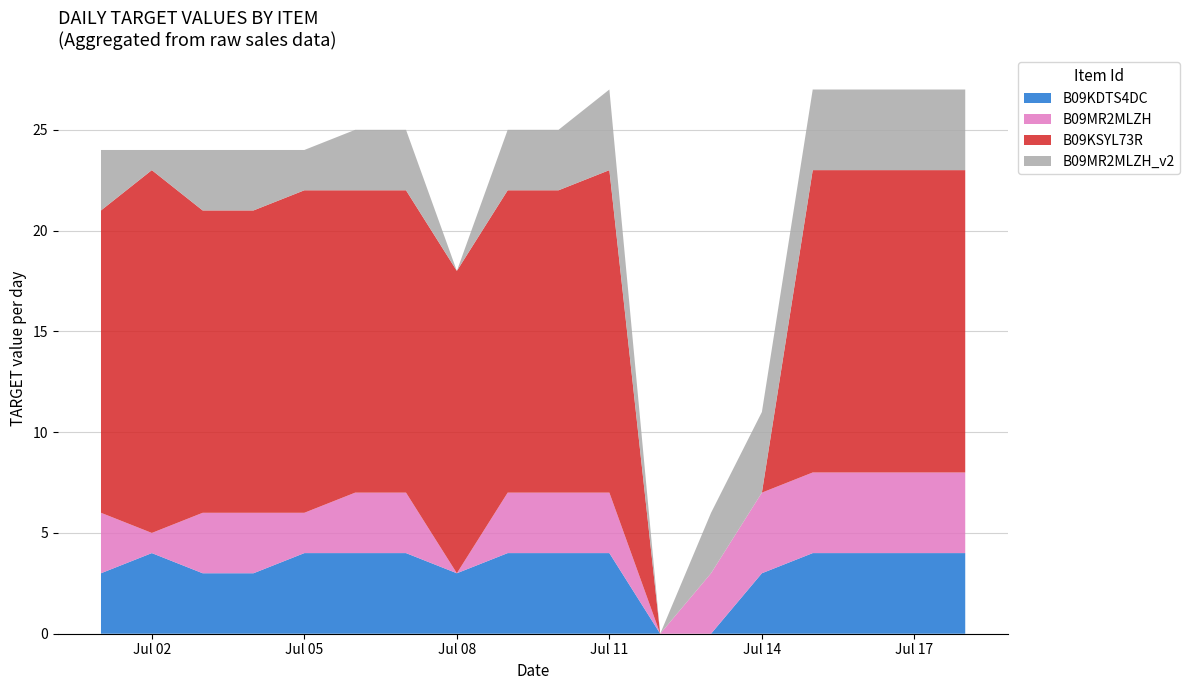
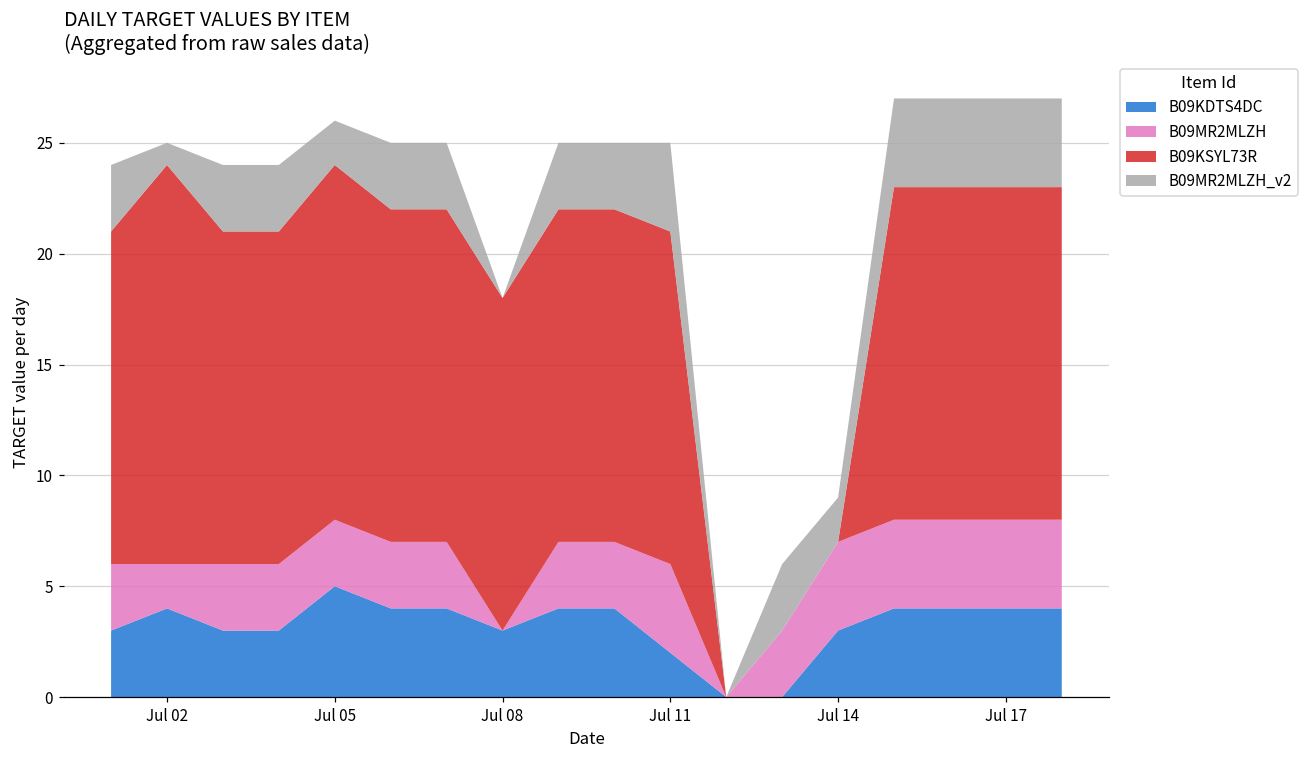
B09MR2MLZH, Jul 02: 1 -> 2
B09KDTS4DC, Jul 05: 4 -> 5
B09MR2MLZH, Jul 05: 2 -> 3
B09KDTS4DC, Jul 11: 4 -> 2
B09MR2MLZH, Jul 11: 3 -> 4
B09KSYL73R, Jul 11: 16 -> 15
B09MR2MLZH_v2, Jul 14: 4 -> 2
